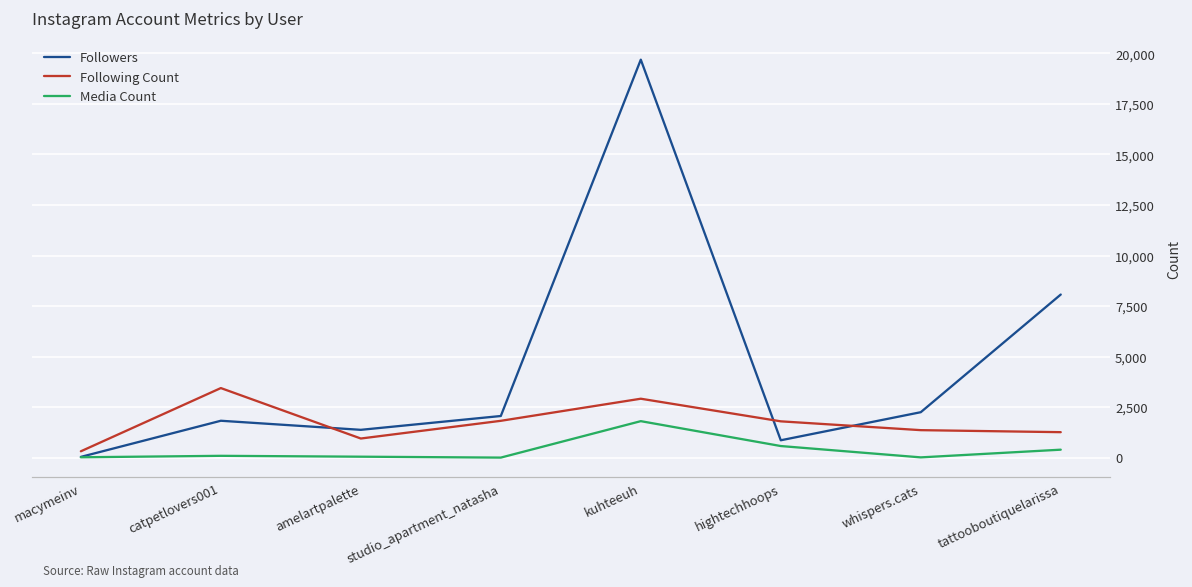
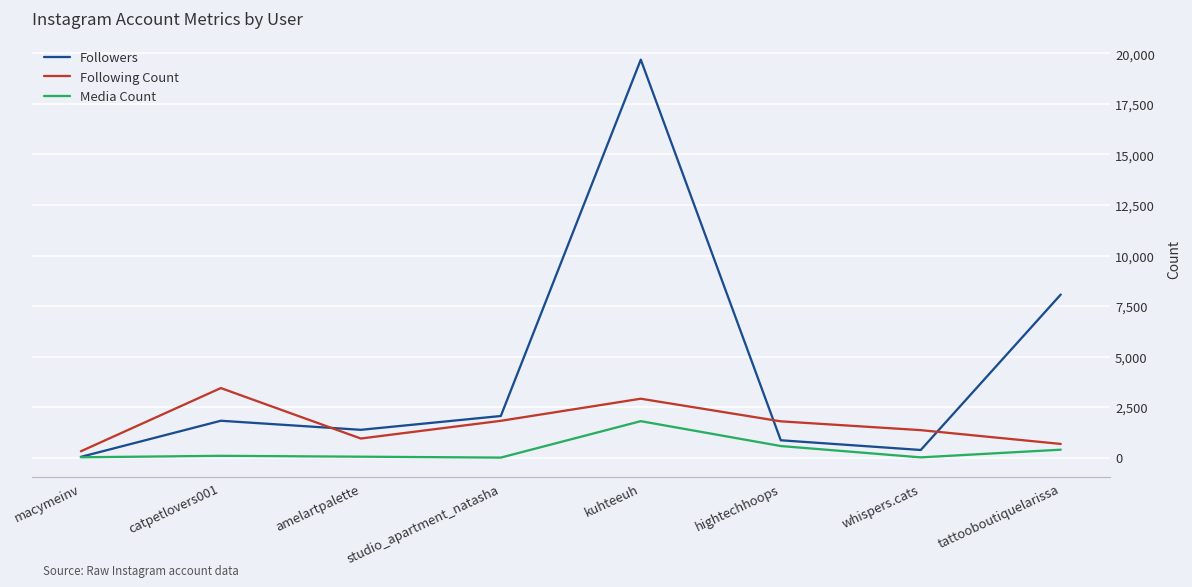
Followers, whispers.cats: 2,200 -> 400
Following Count, tattooboutiquelarissa: 1,300 -> 700
